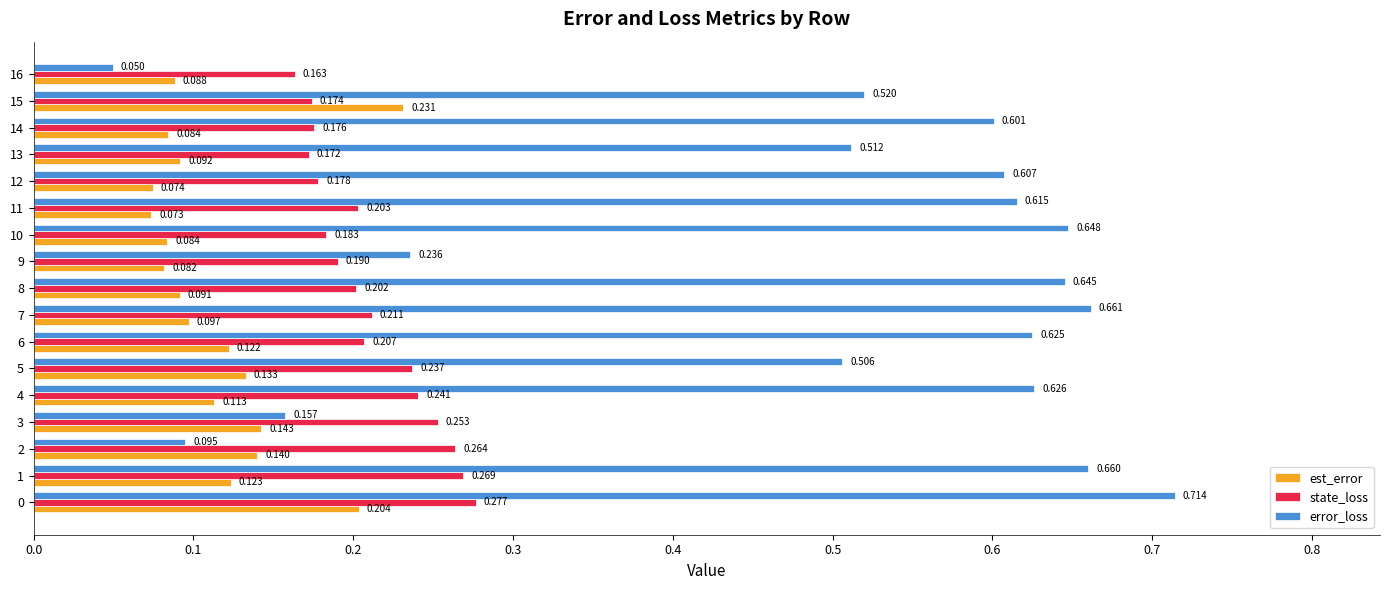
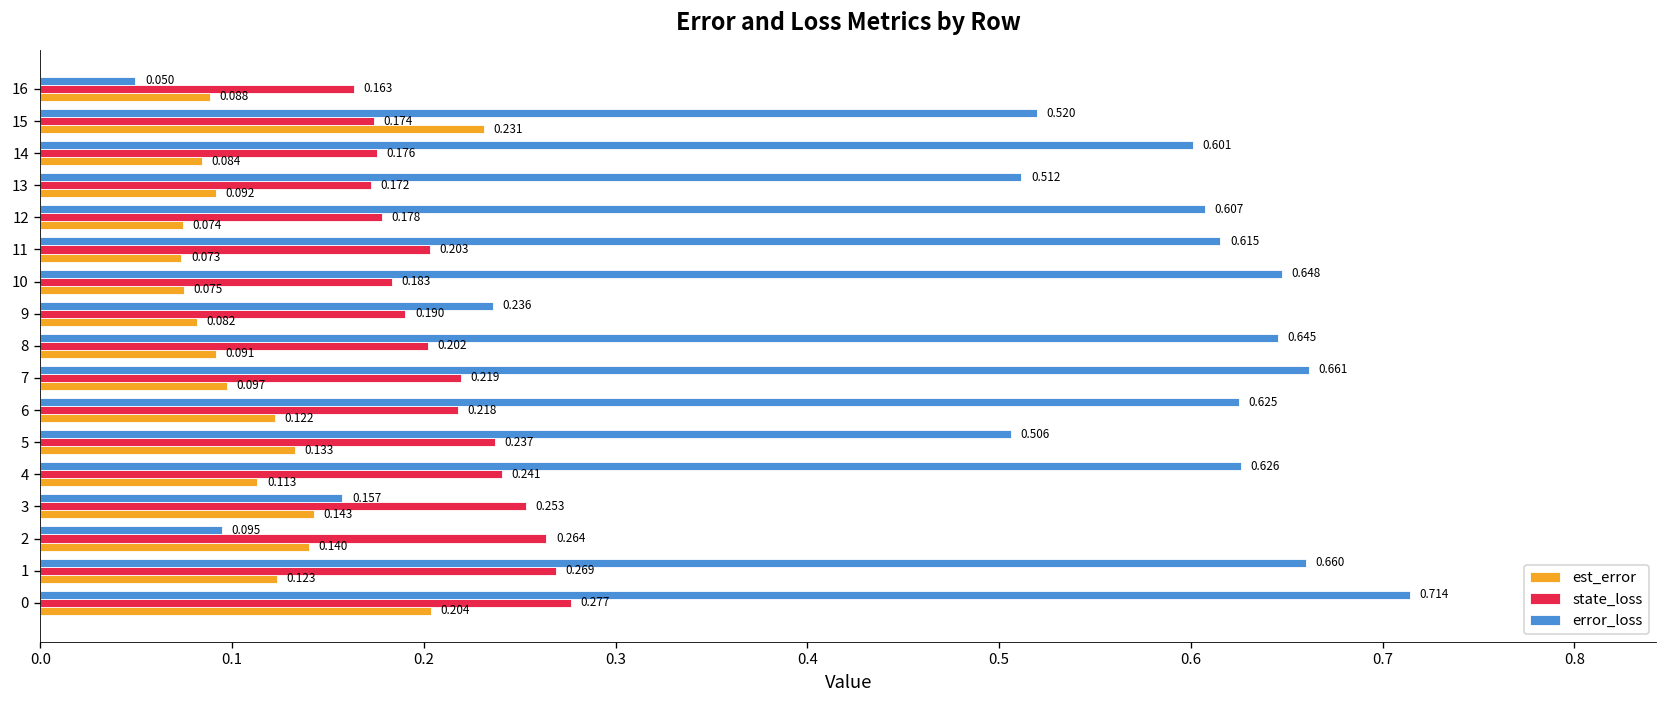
est_error, 10: 0.084 -> 0.075
state_loss, 7: 0.211 -> 0.219
state_loss, 6: 0.207 -> 0.218
